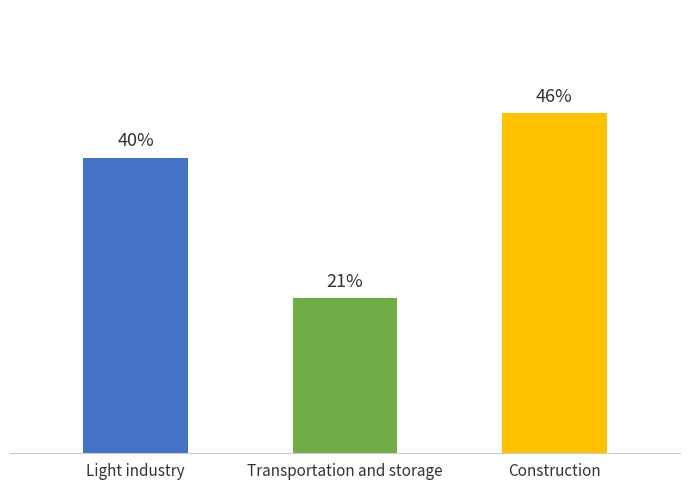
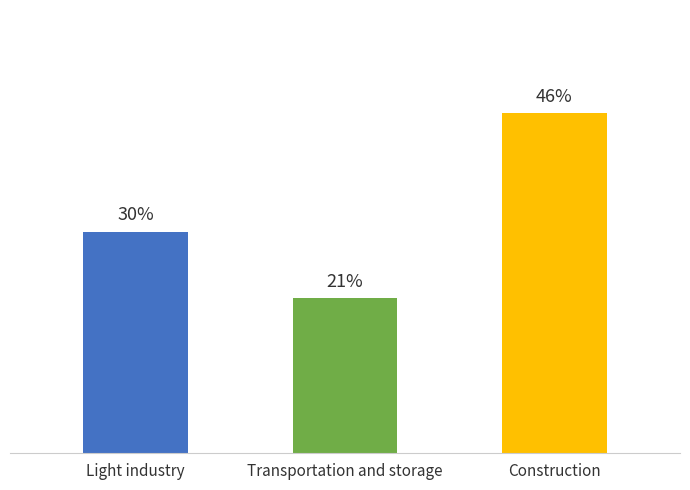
Light industry: 40% -> 30%
